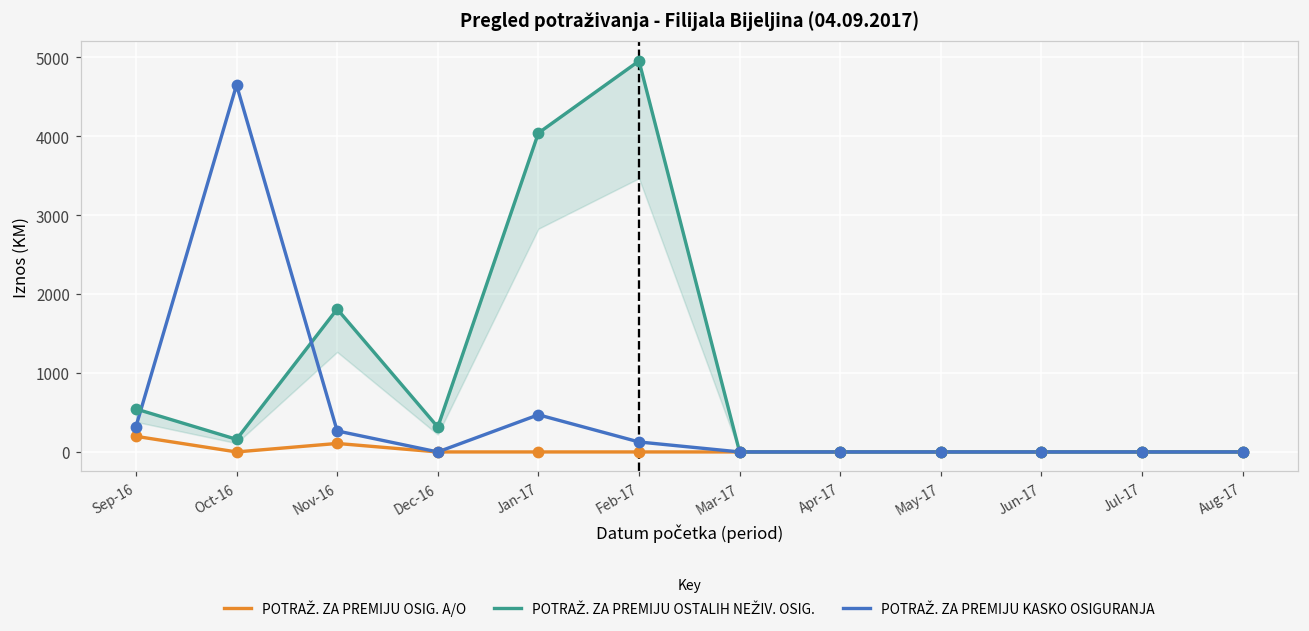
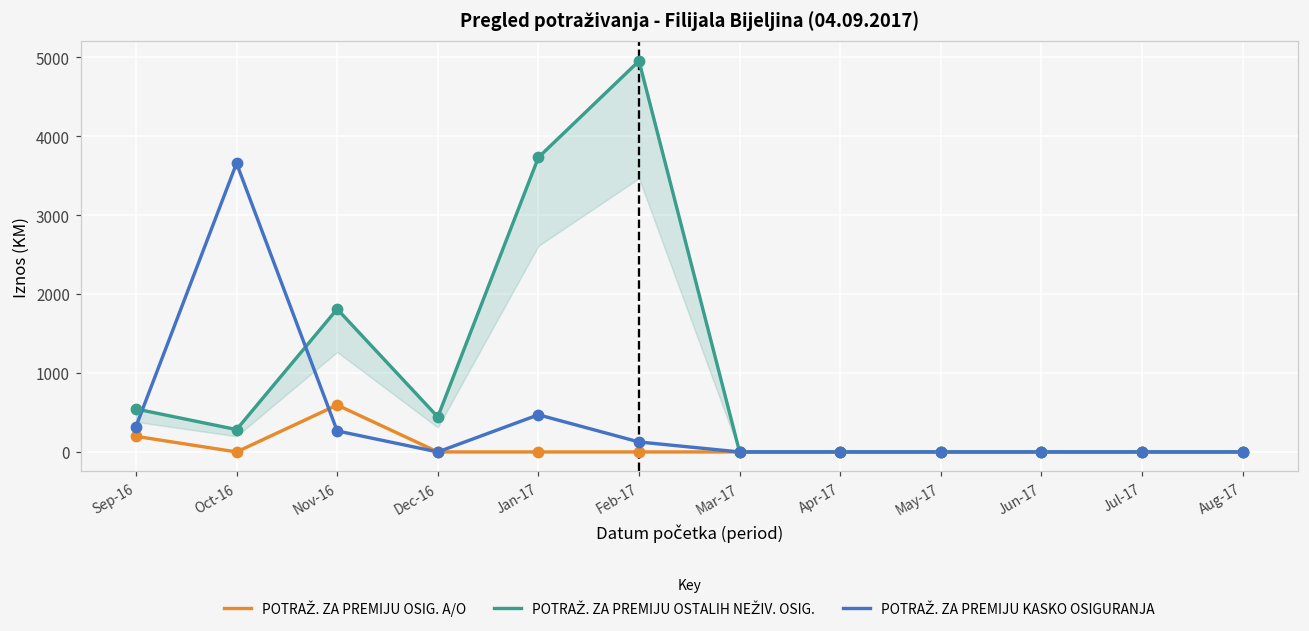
POTRAŽ. ZA PREMIJU OSTALIH NEŽIV. OSIG., Oct-16: 200 -> 300
POTRAŽ. ZA PREMIJU KASKO OSIGURANJA, Oct-16: 4700 -> 3700
POTRAŽ. ZA PREMIJU OSIG. A/O, Nov-16: 100 -> 600
POTRAŽ. ZA PREMIJU OSTALIH NEŽIV. OSIG., Dec-16: 300 -> 400
POTRAŽ. ZA PREMIJU OSTALIH NEŽIV. OSIG., Jan-17: 4000 -> 3700
